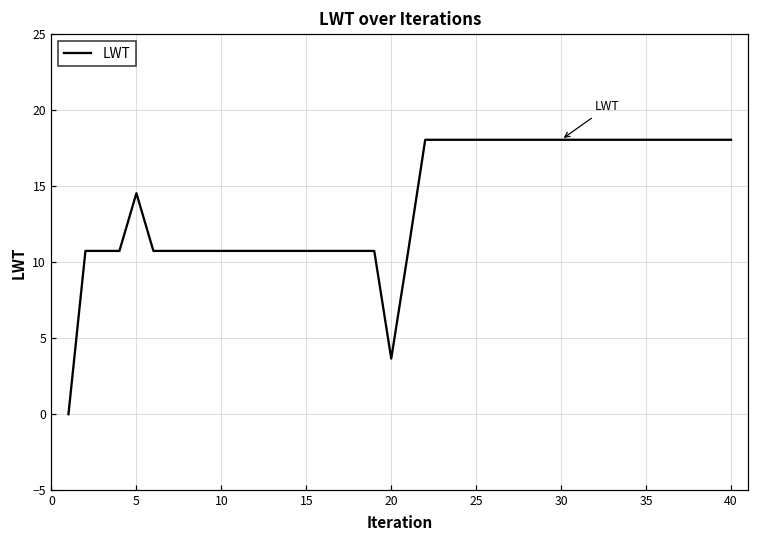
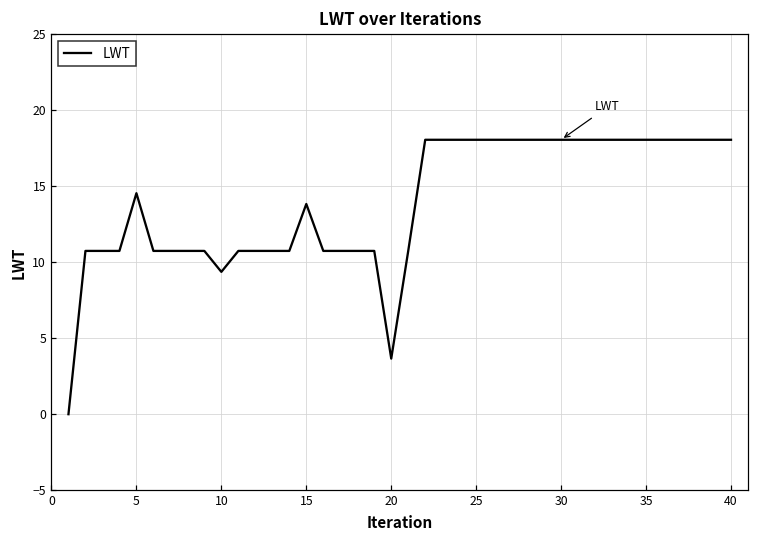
10: 10.8 -> 9.4
15: 10.8 -> 13.8
